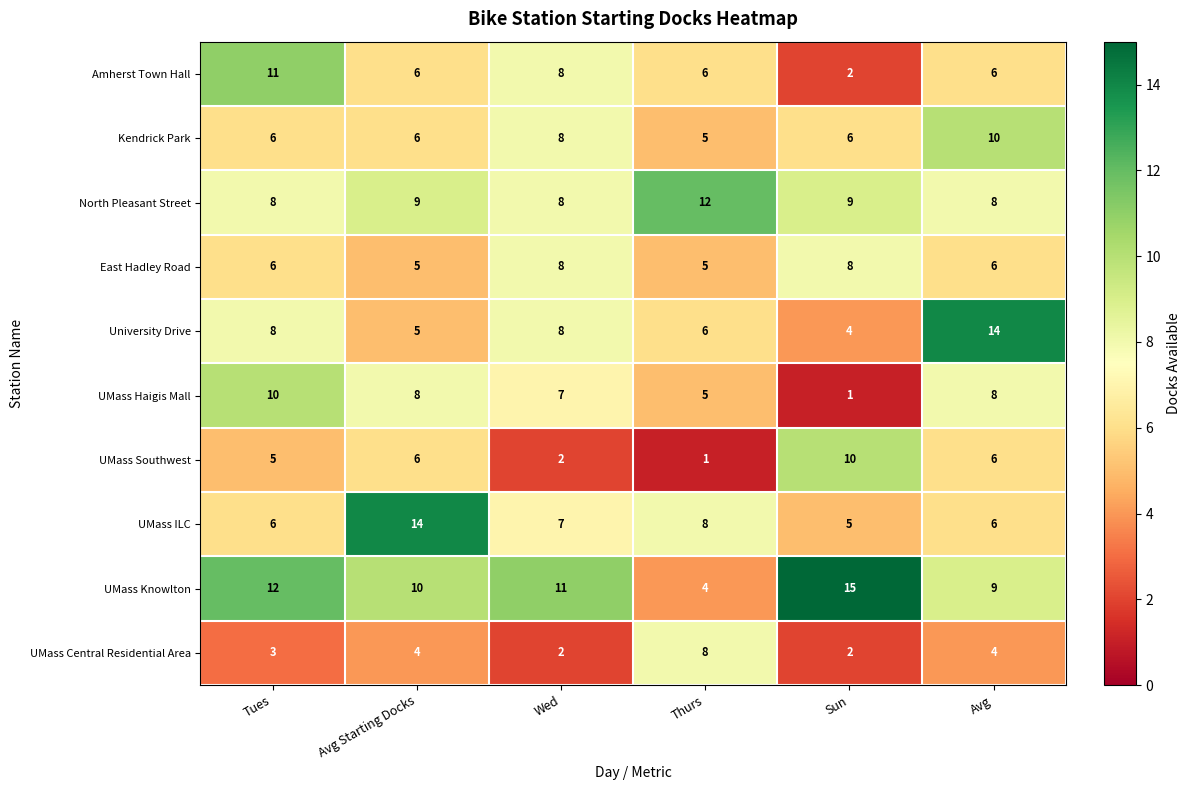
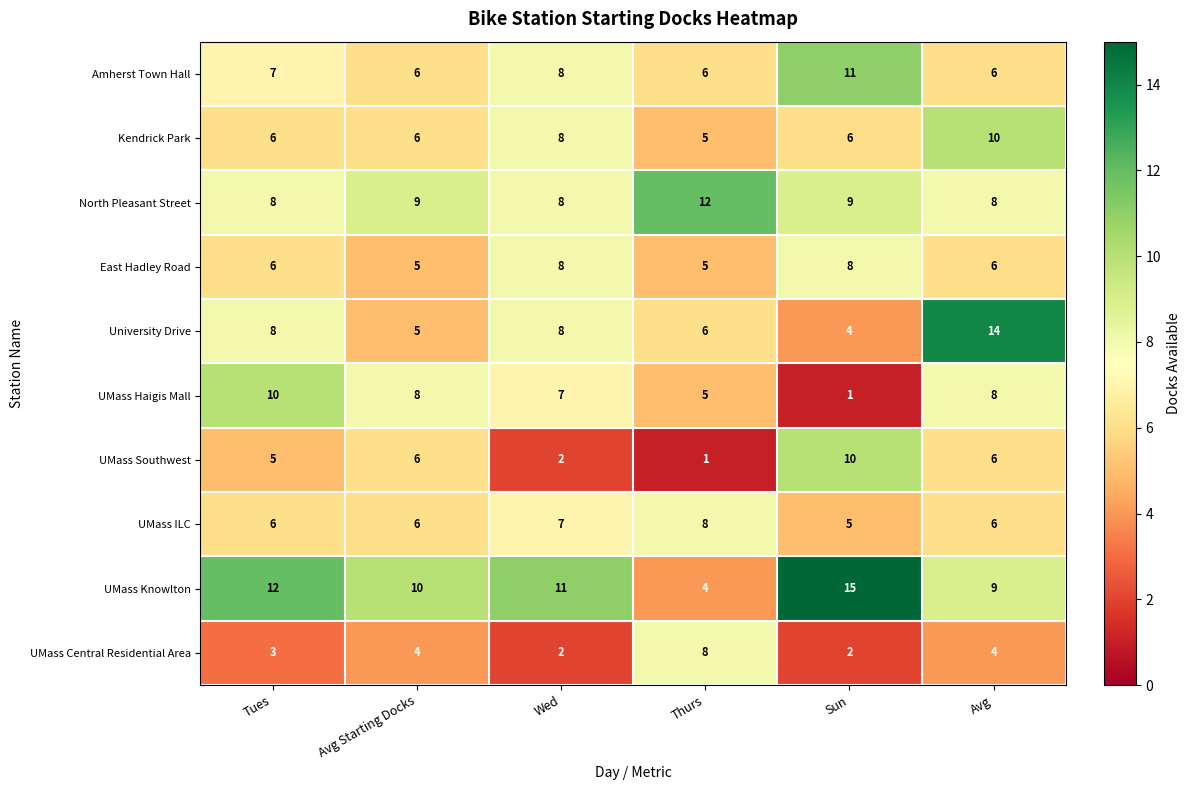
Amherst Town Hall, Tues: 11 -> 7
Amherst Town Hall, Sun: 2 -> 11
UMass ILC, Avg Starting Docks: 14 -> 6
